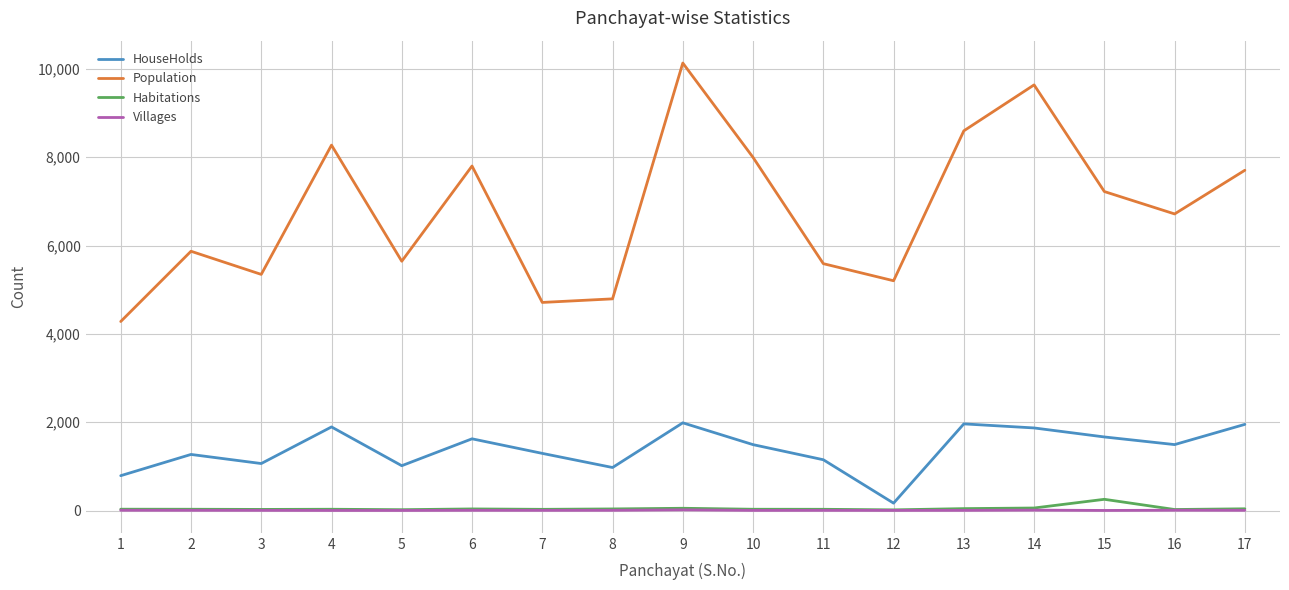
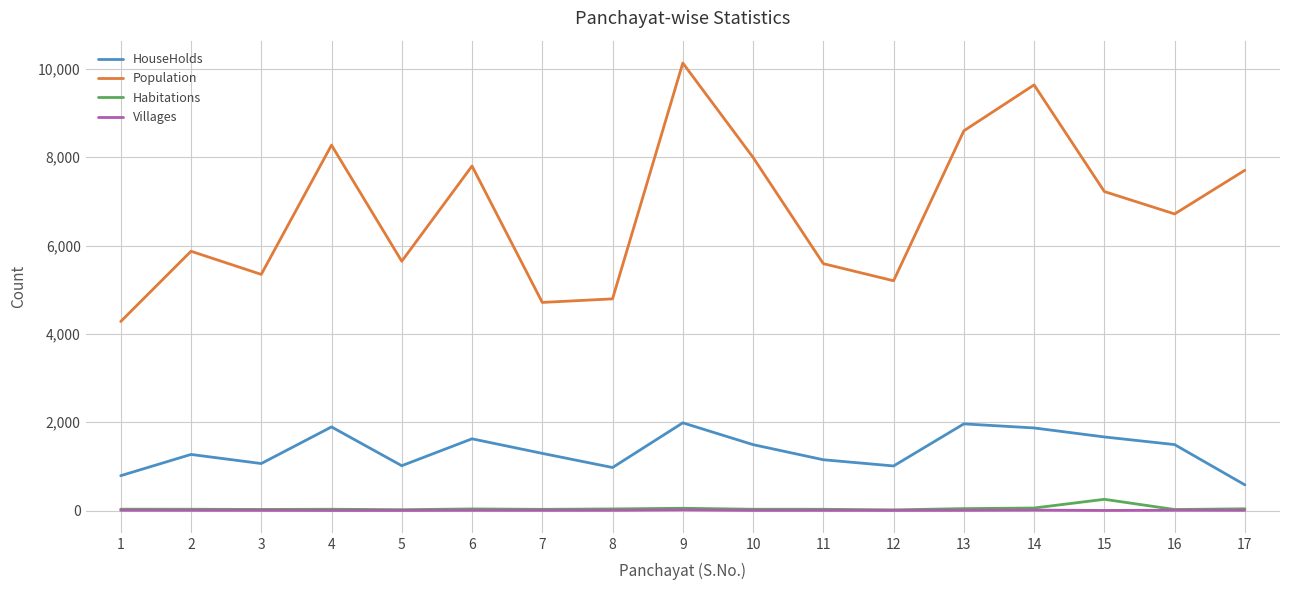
HouseHolds, 12: 200 -> 1,000
HouseHolds, 17: 2,000 -> 600
